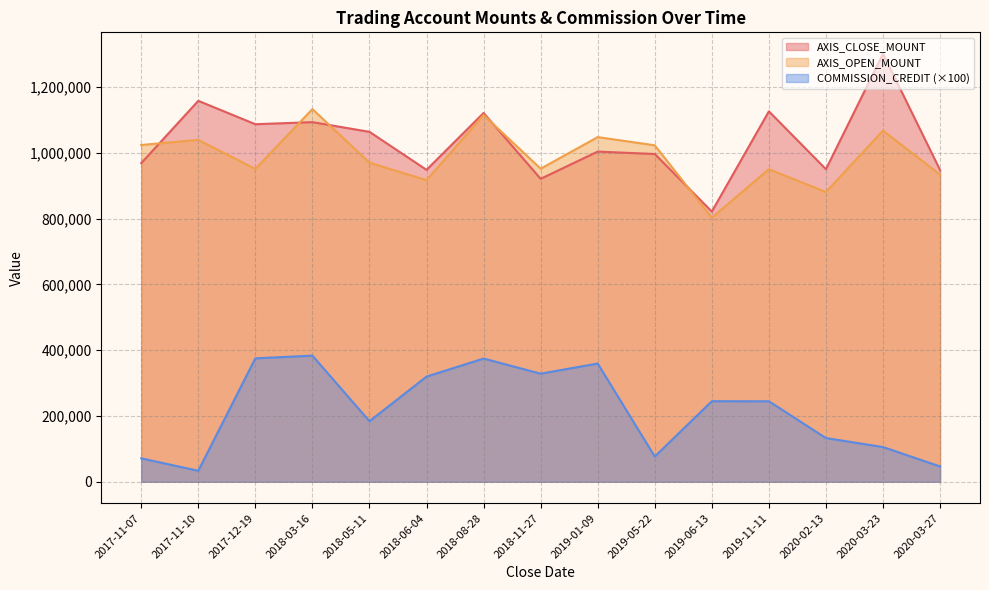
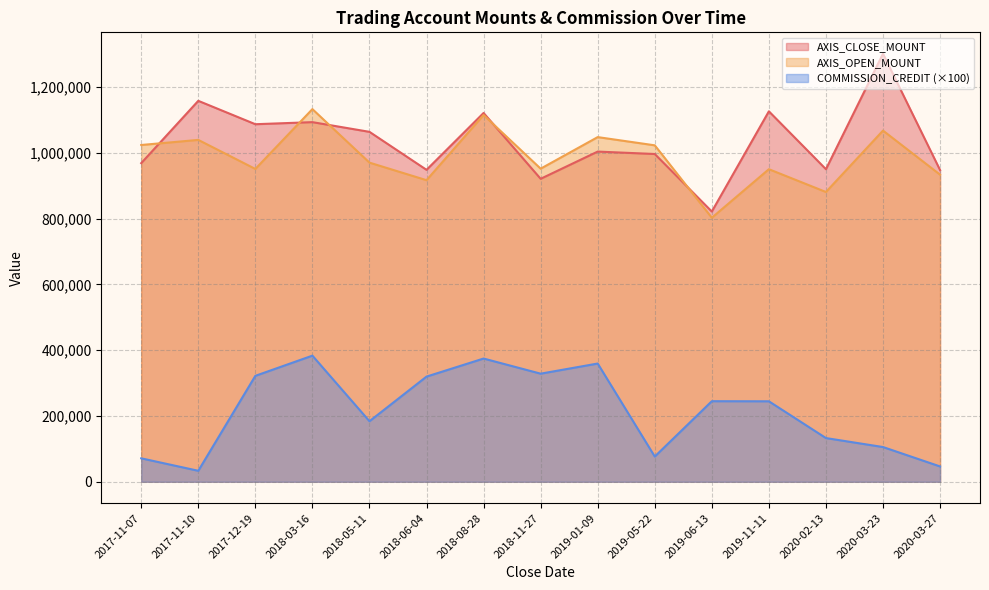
COMMISSION_CREDIT (×100), 2017-12-19: 380,000 -> 320,000
